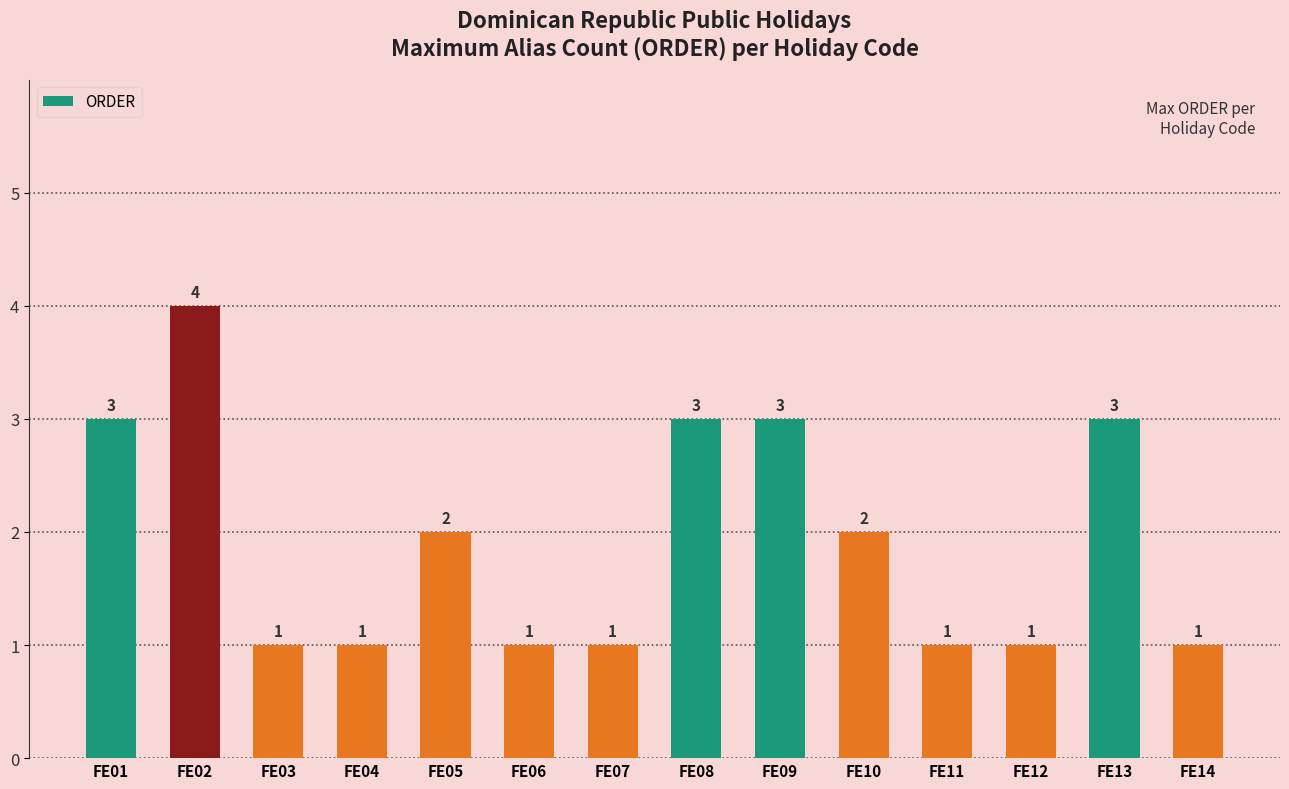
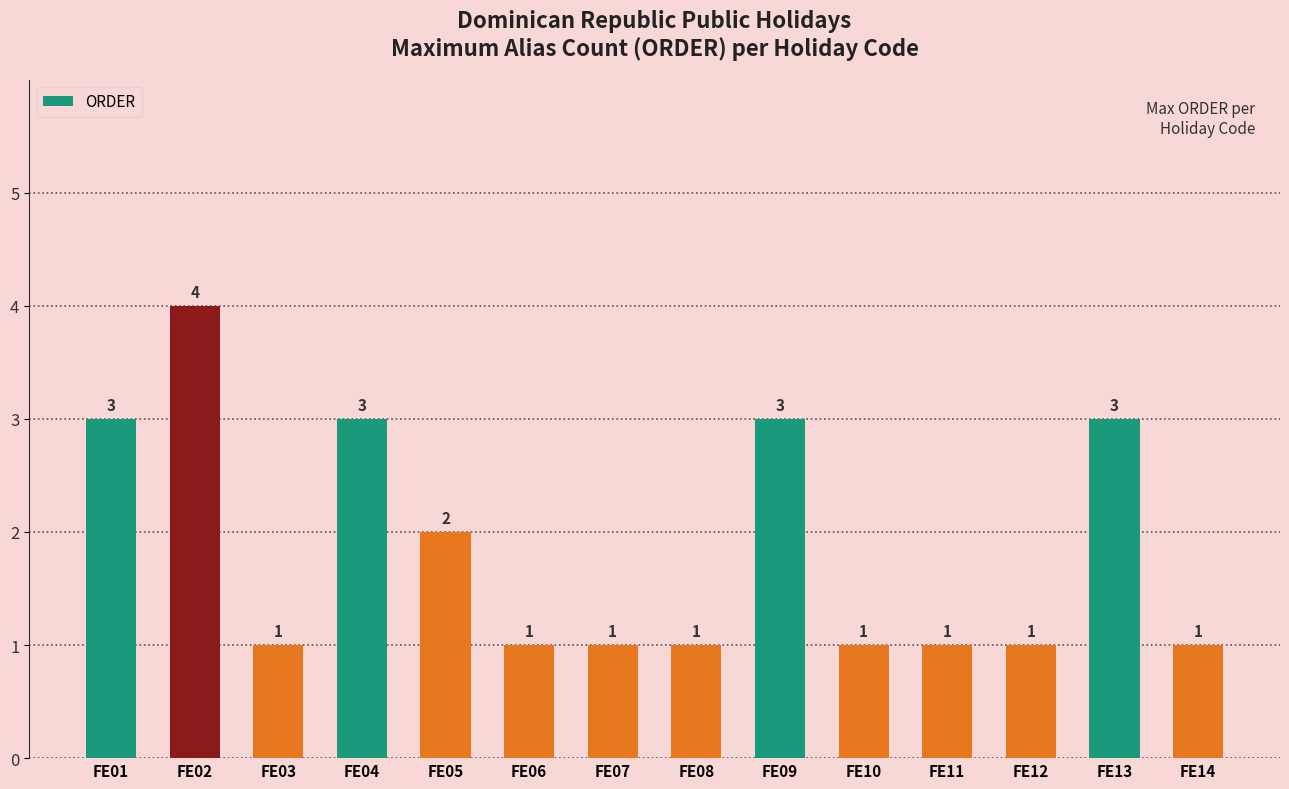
FE04: 1 -> 3
FE08: 3 -> 1
FE10: 2 -> 1
